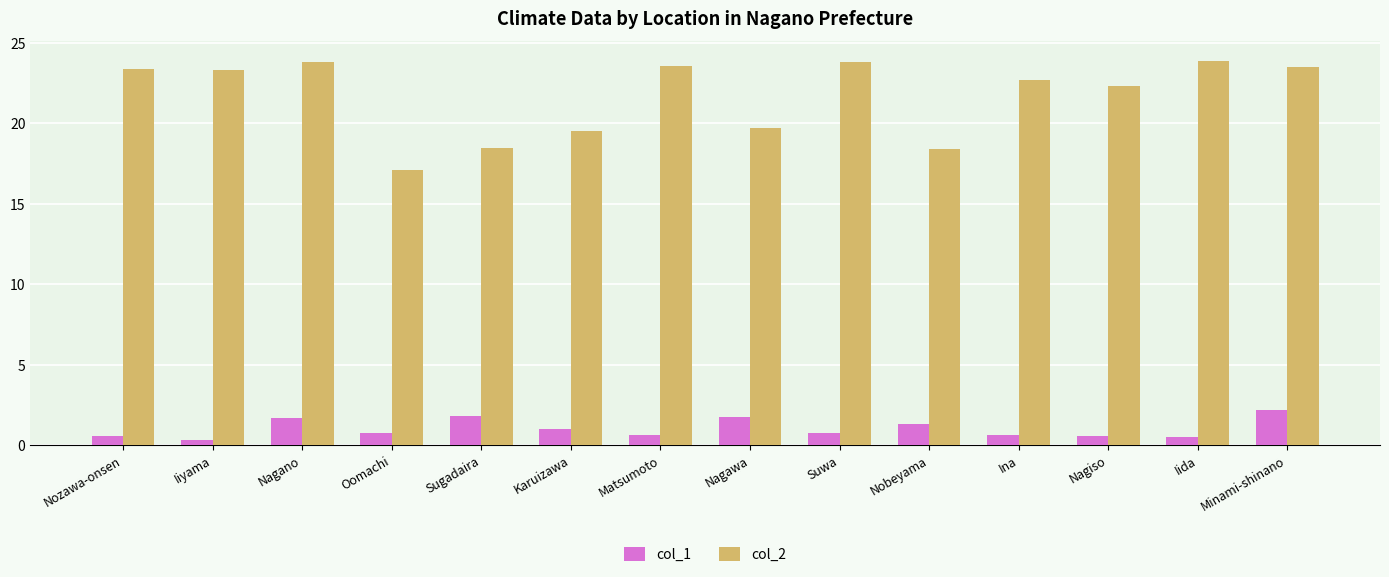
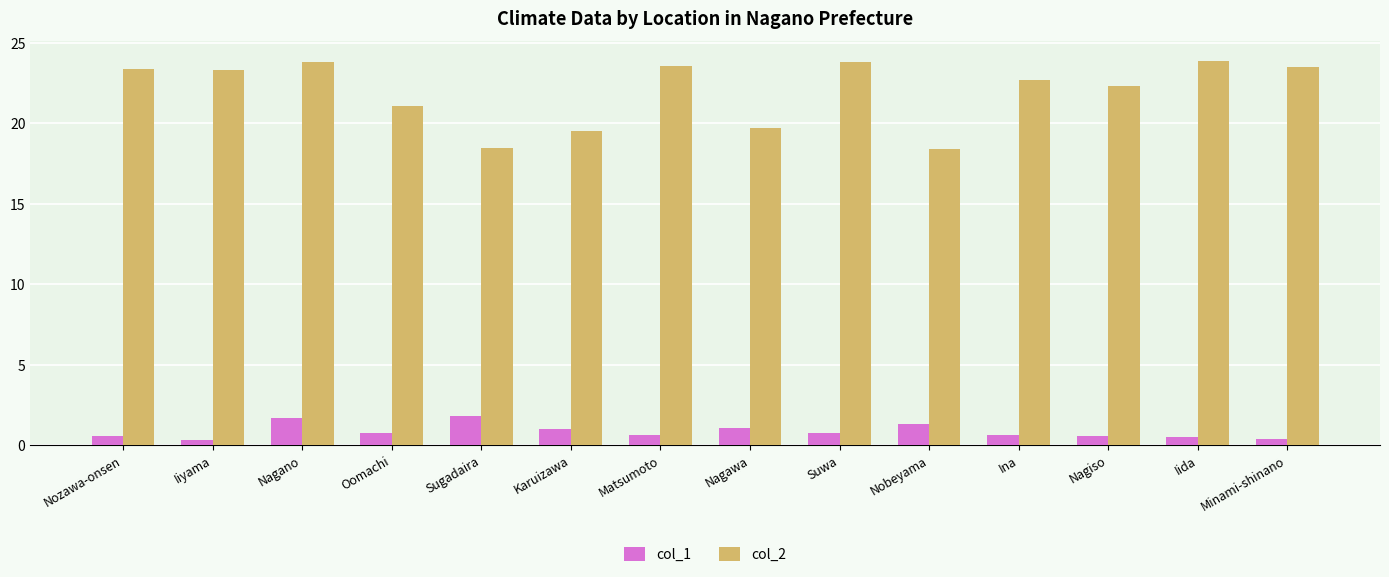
col_2, Oomachi: 17.1 -> 21.1
col_1, Nagawa: 1.7 -> 1.1
col_1, Minami-shinano: 2.2 -> 0.4
